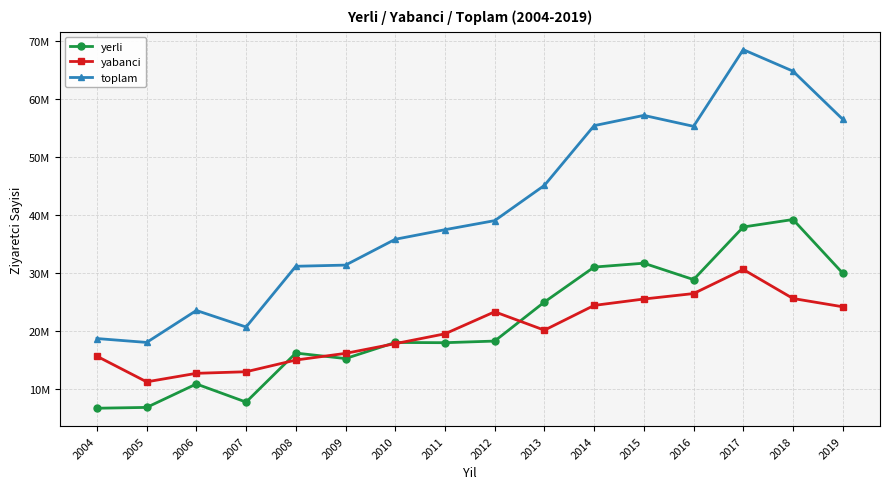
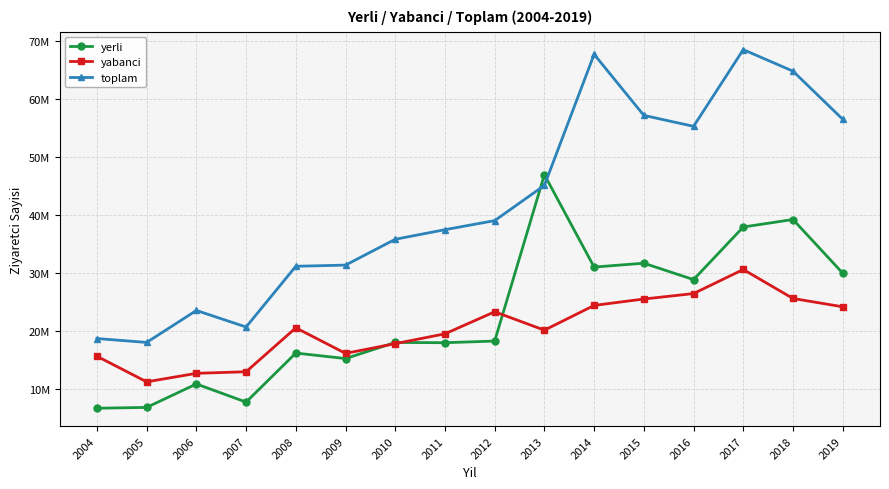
yabanci, 2008: 15000000 -> 21000000
yerli, 2013: 25000000 -> 47000000
toplam, 2014: 55000000 -> 68000000
